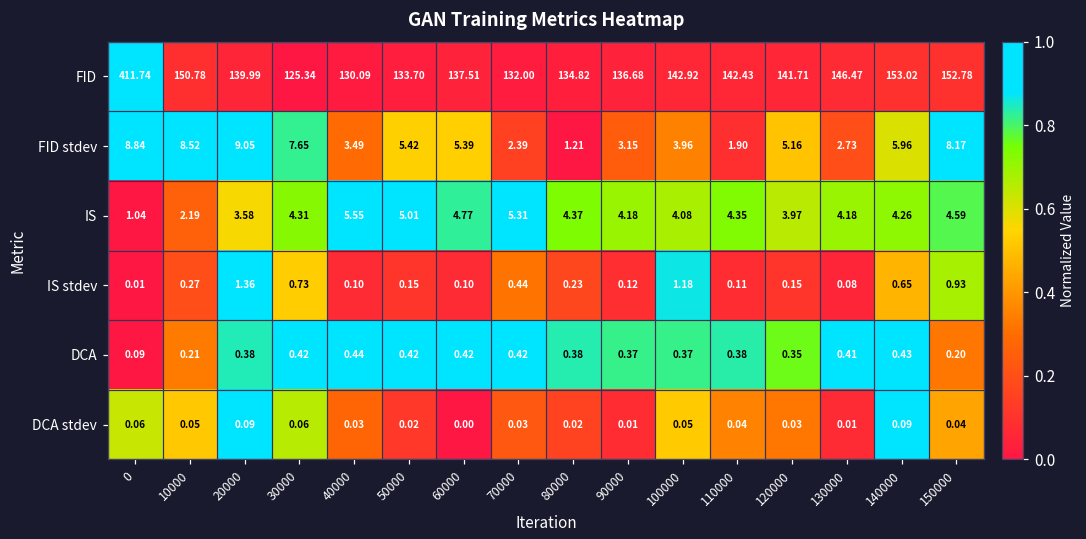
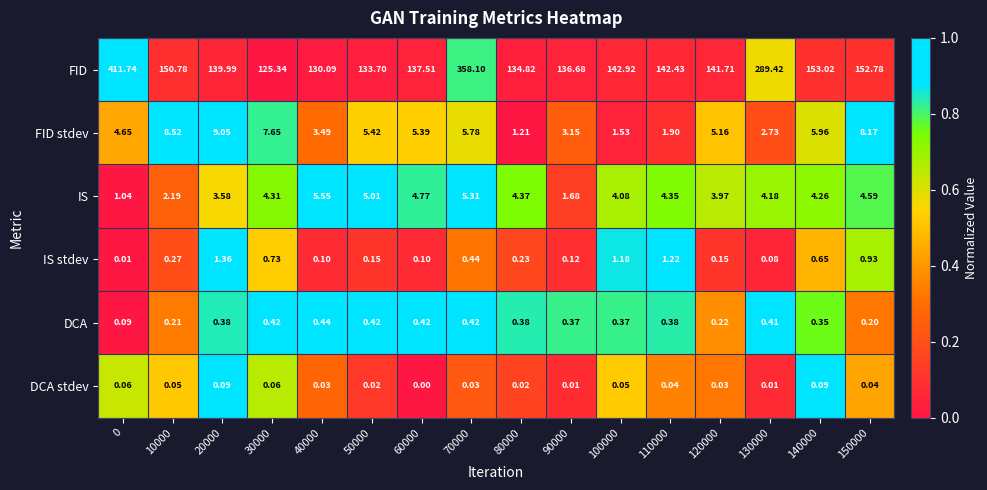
FID, 70000: 132.00 -> 358.10
FID, 130000: 146.47 -> 289.42
FID stdev, 0: 8.84 -> 4.65
FID stdev, 70000: 2.39 -> 5.78
FID stdev, 100000: 3.96 -> 1.53
IS, 90000: 4.18 -> 1.68
IS stdev, 110000: 0.11 -> 1.22
DCA, 120000: 0.35 -> 0.22
DCA, 140000: 0.43 -> 0.35
